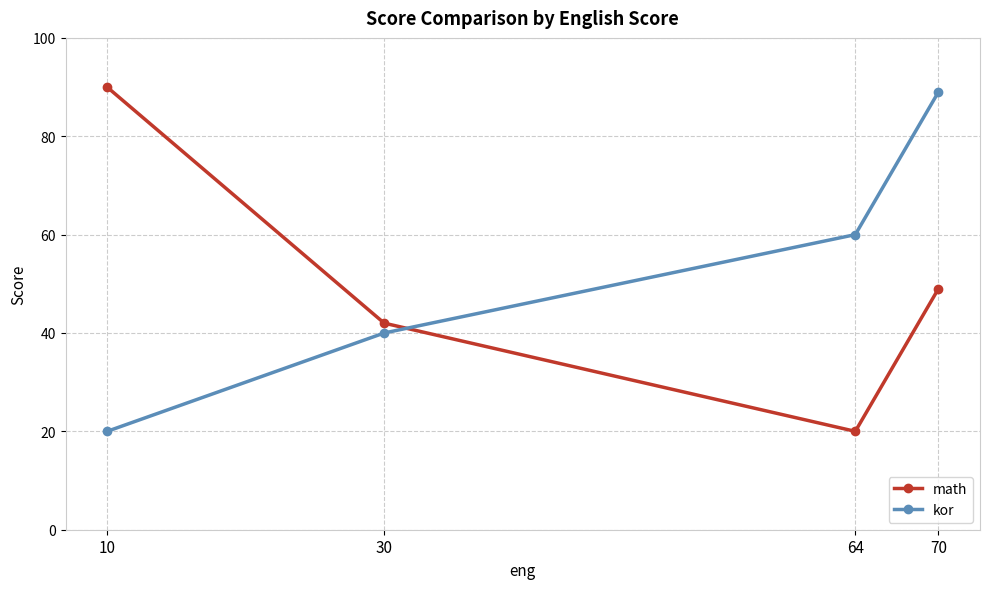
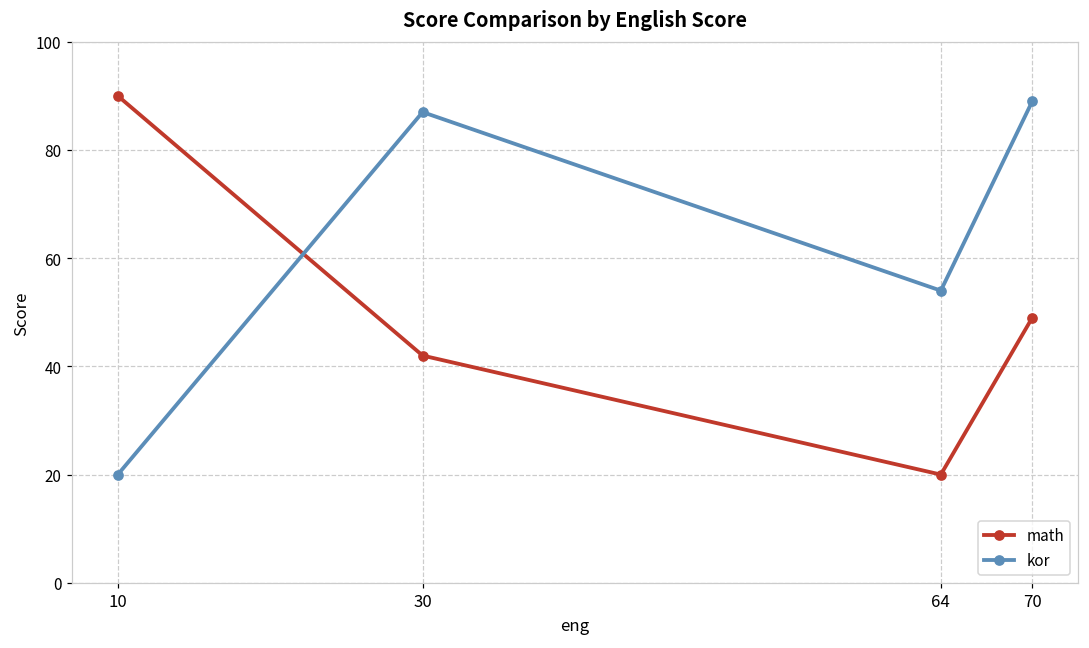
kor, 30: 40 -> 87
kor, 64: 60 -> 54
